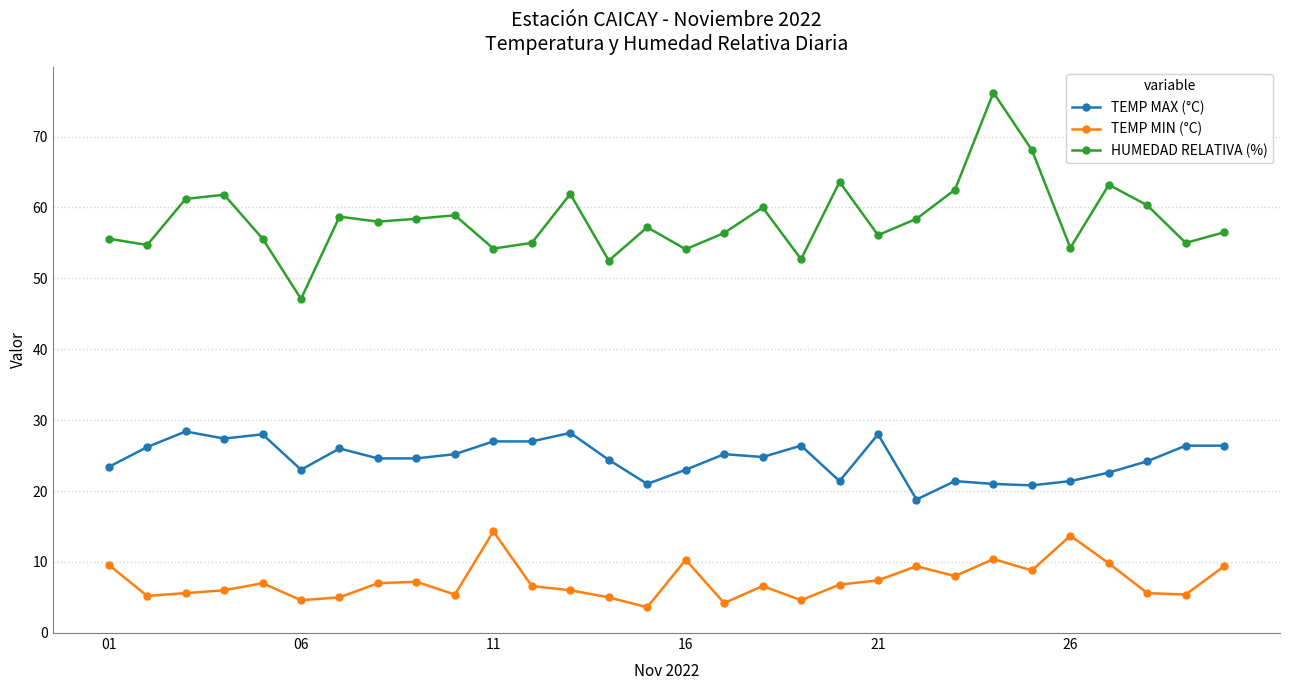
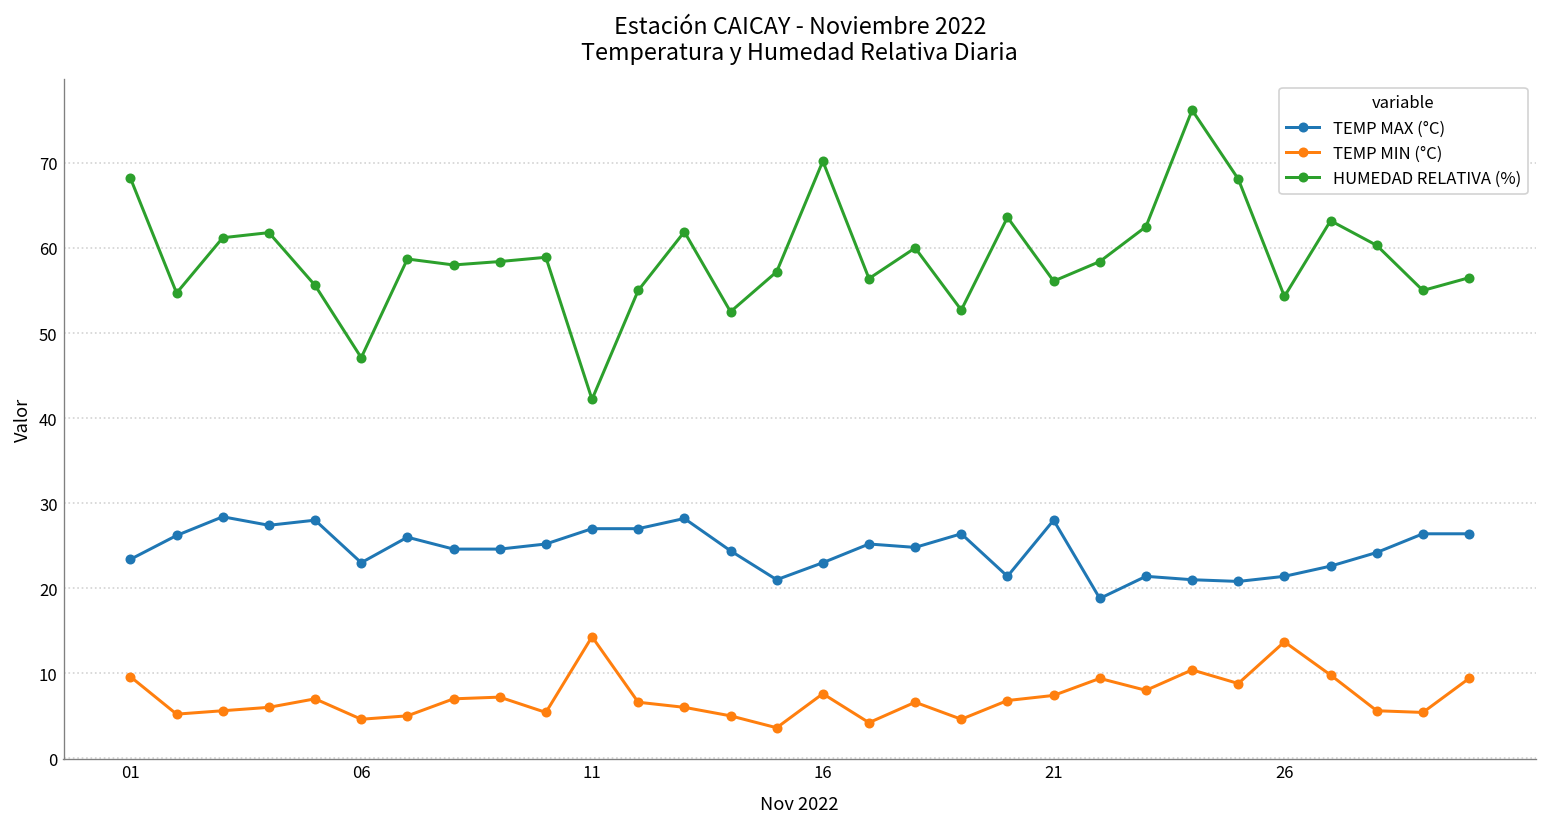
HUMEDAD RELATIVA (%), 01: 56 -> 68
HUMEDAD RELATIVA (%), 11: 54 -> 42
TEMP MIN (°C), 16: 10 -> 8
HUMEDAD RELATIVA (%), 16: 54 -> 70
